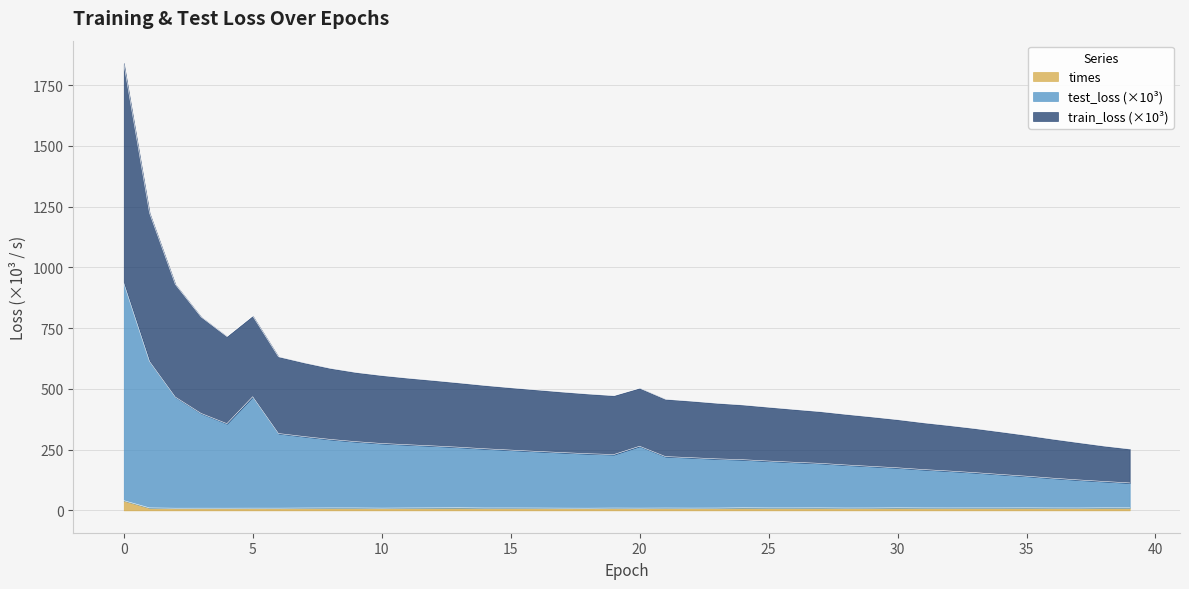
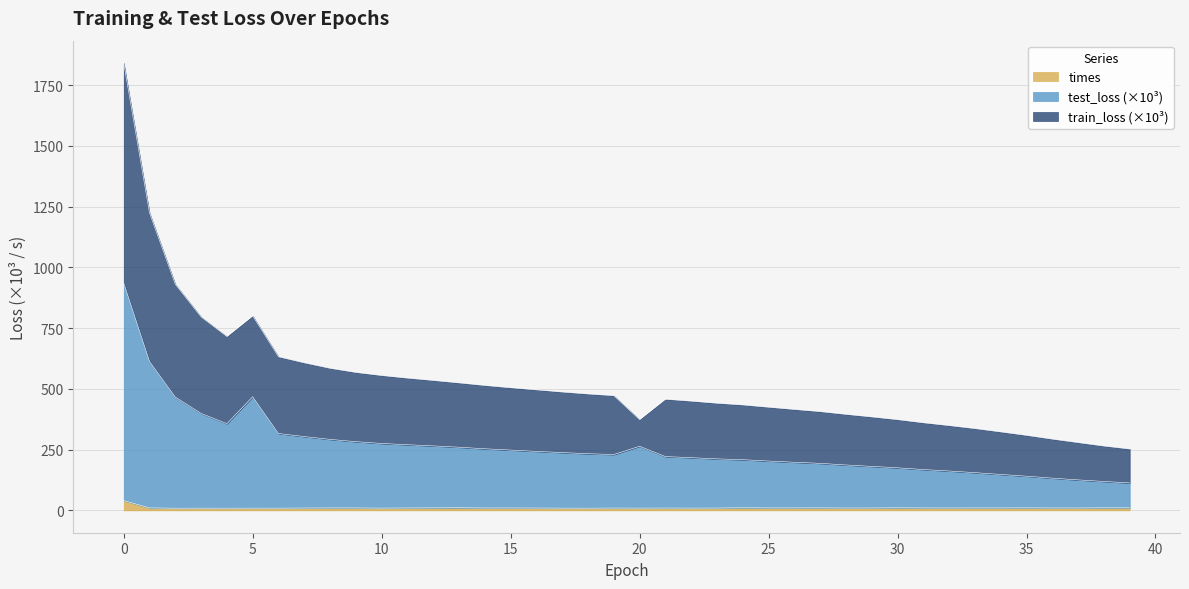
train_loss (×10³), 20: 240 -> 110
